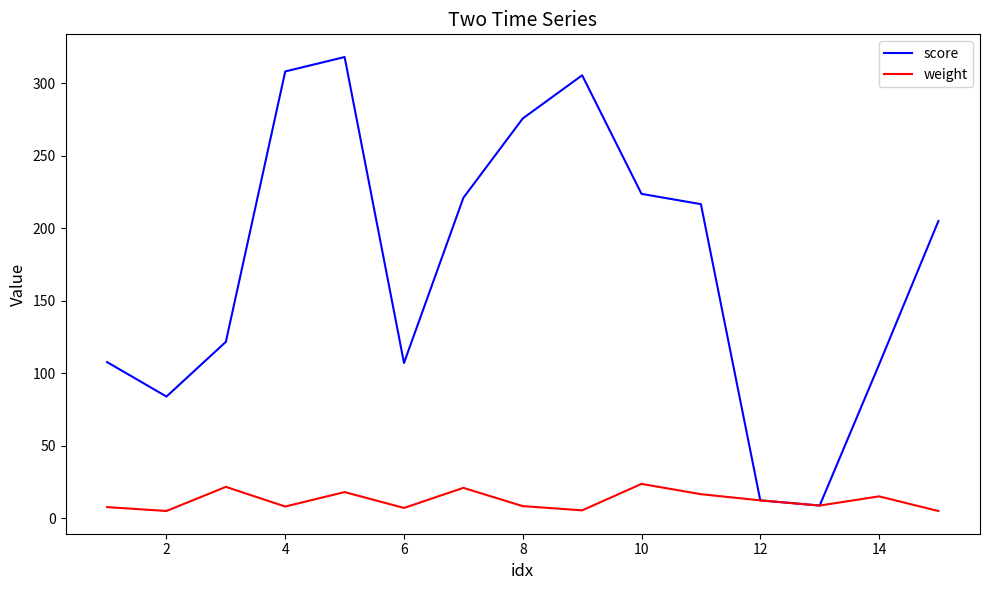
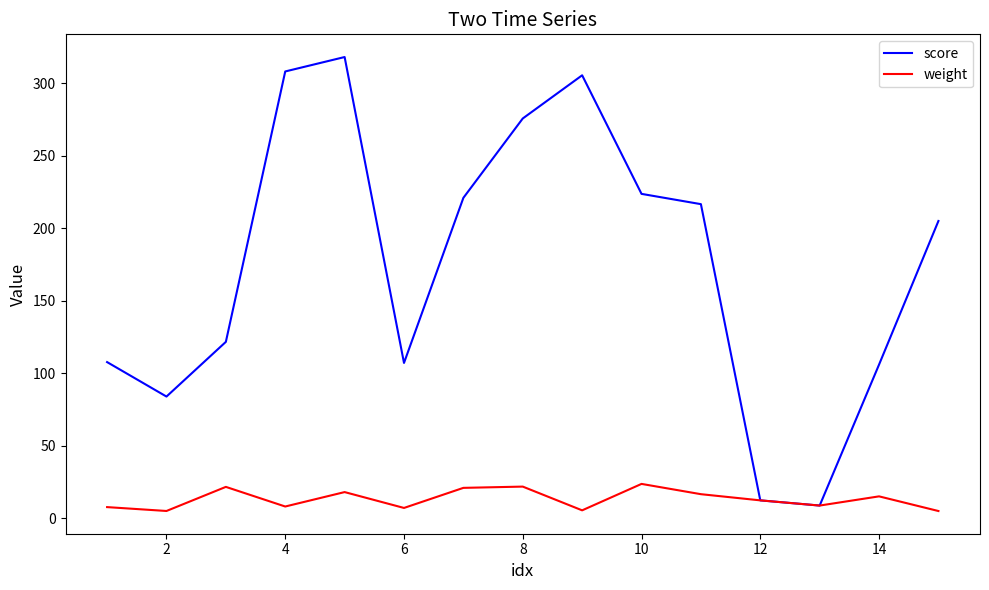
weight, 8: 9 -> 22
